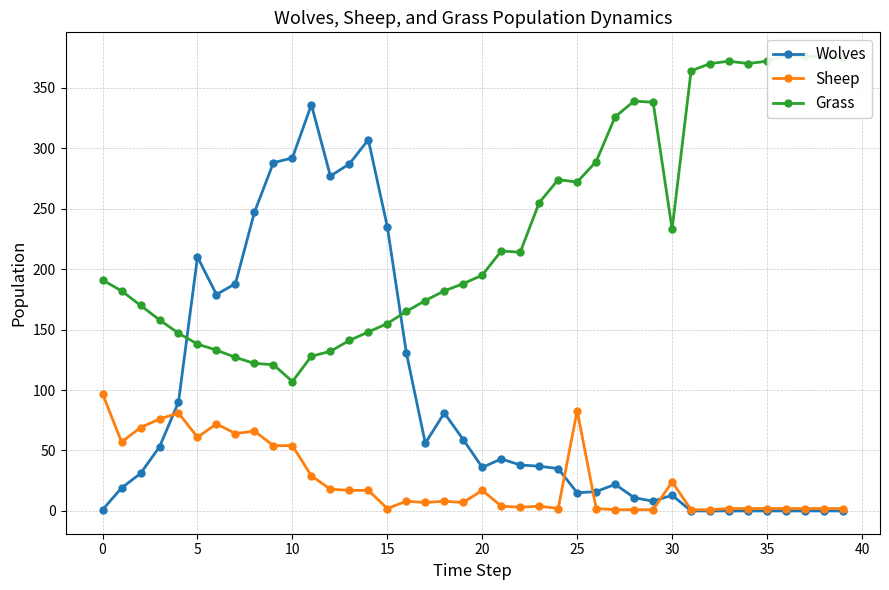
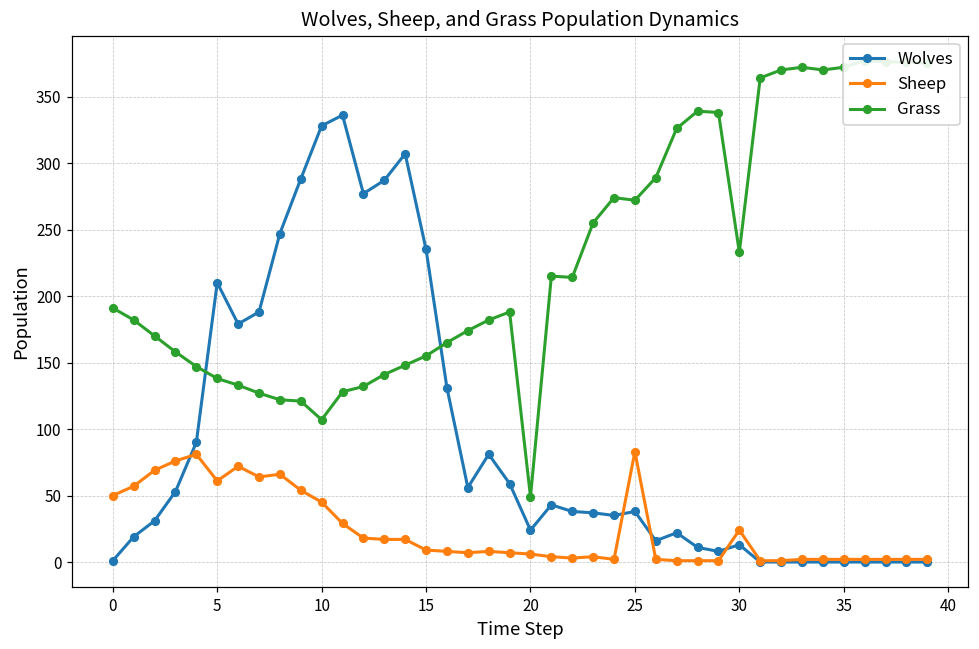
Sheep, 0: 97 -> 50
Wolves, 10: 292 -> 328
Sheep, 10: 54 -> 45
Sheep, 15: 2 -> 9
Wolves, 20: 36 -> 24
Sheep, 20: 17 -> 6
Grass, 20: 195 -> 49
Wolves, 25: 15 -> 38
